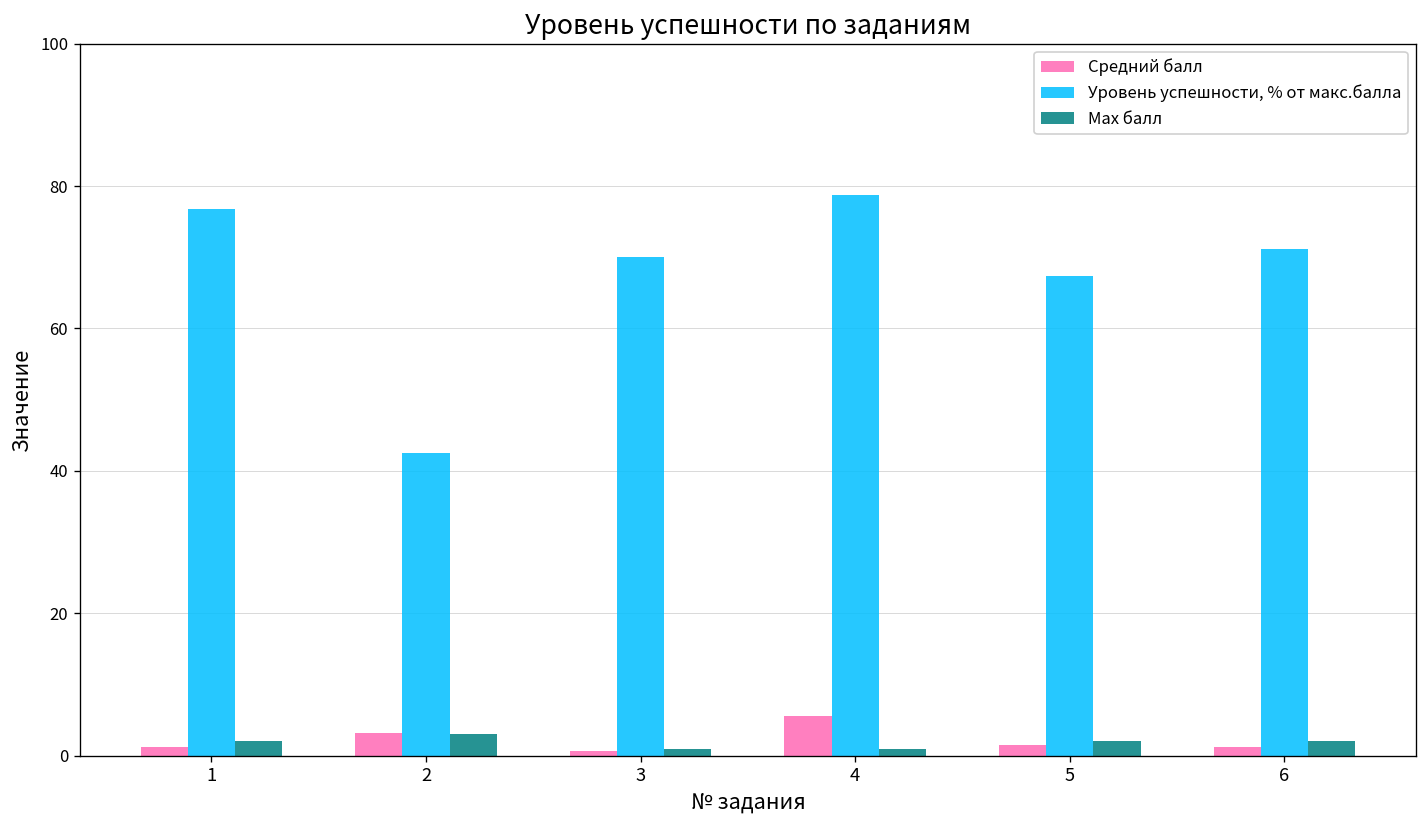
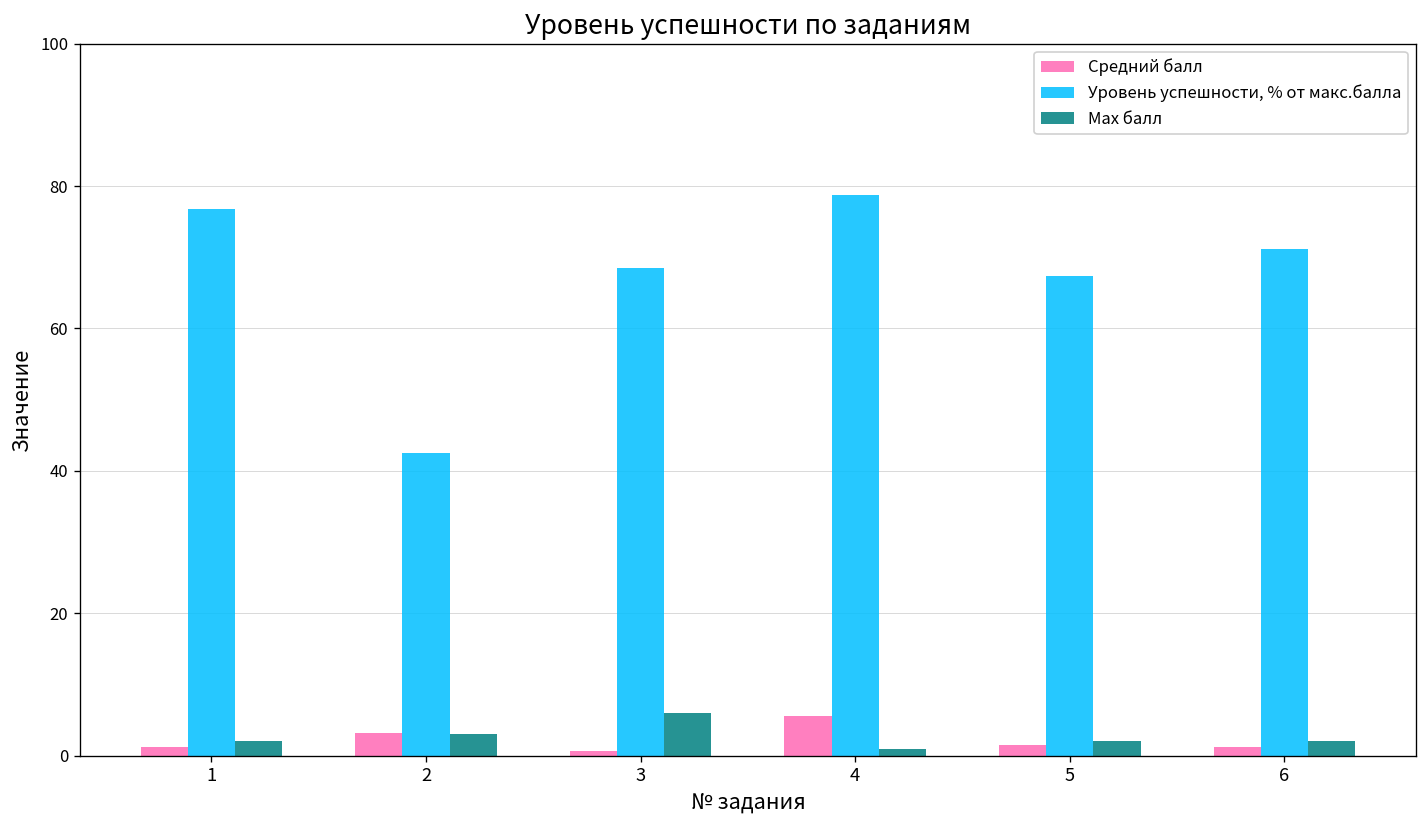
Уровень успешности, % от макс.балла, 3: 70 -> 68
Max балл, 3: 1 -> 6
